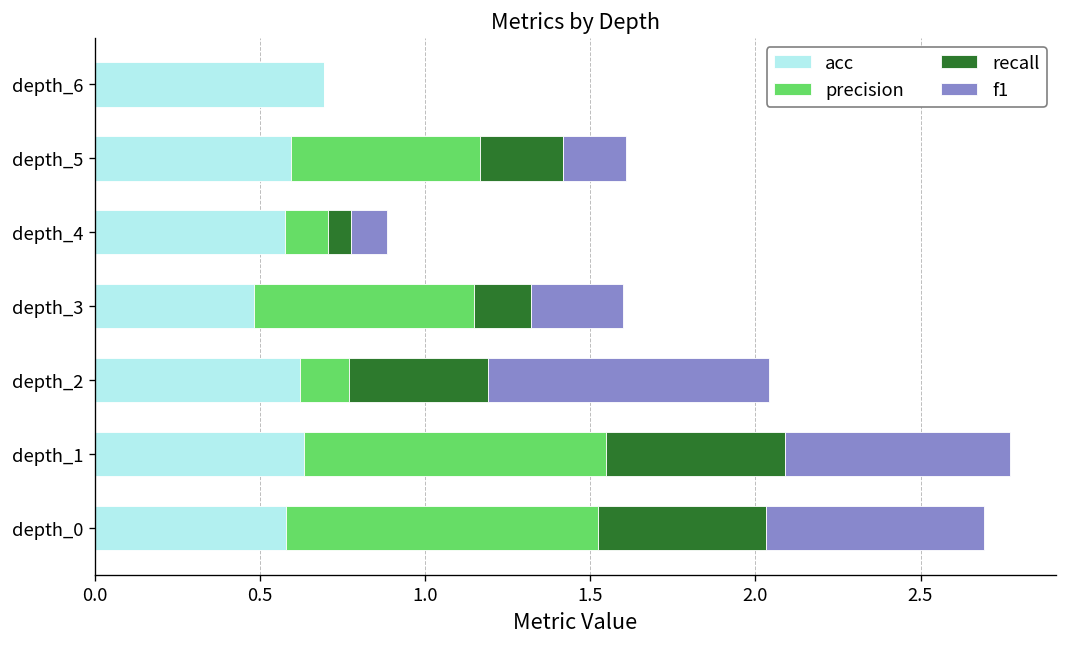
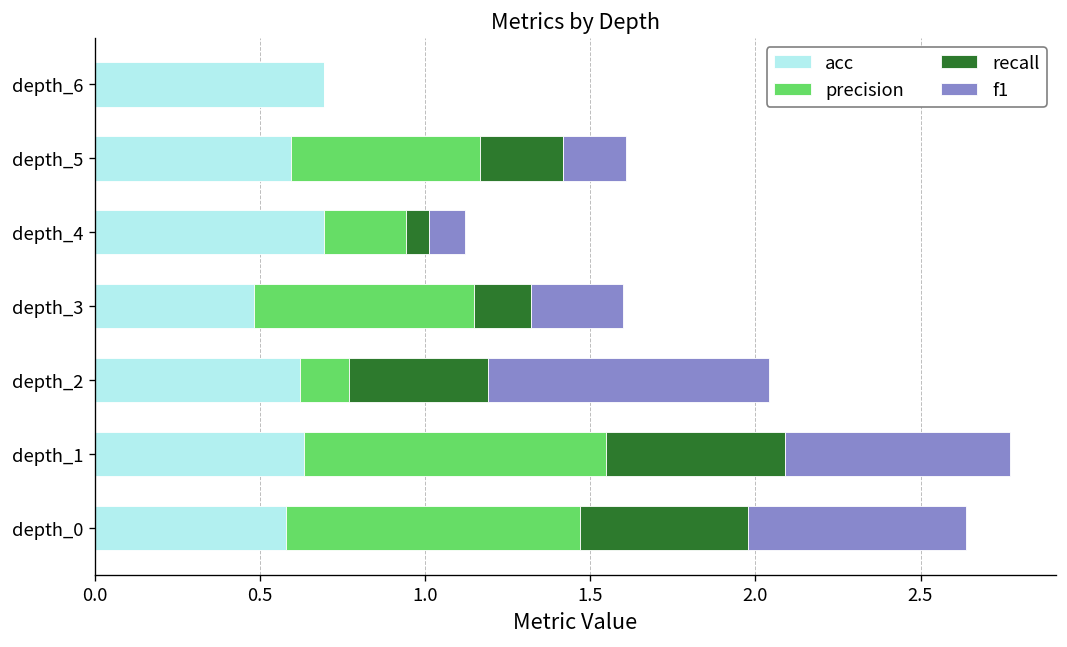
acc, depth_4: 0.58 -> 0.69
precision, depth_4: 0.13 -> 0.25
precision, depth_0: 0.94 -> 0.89
